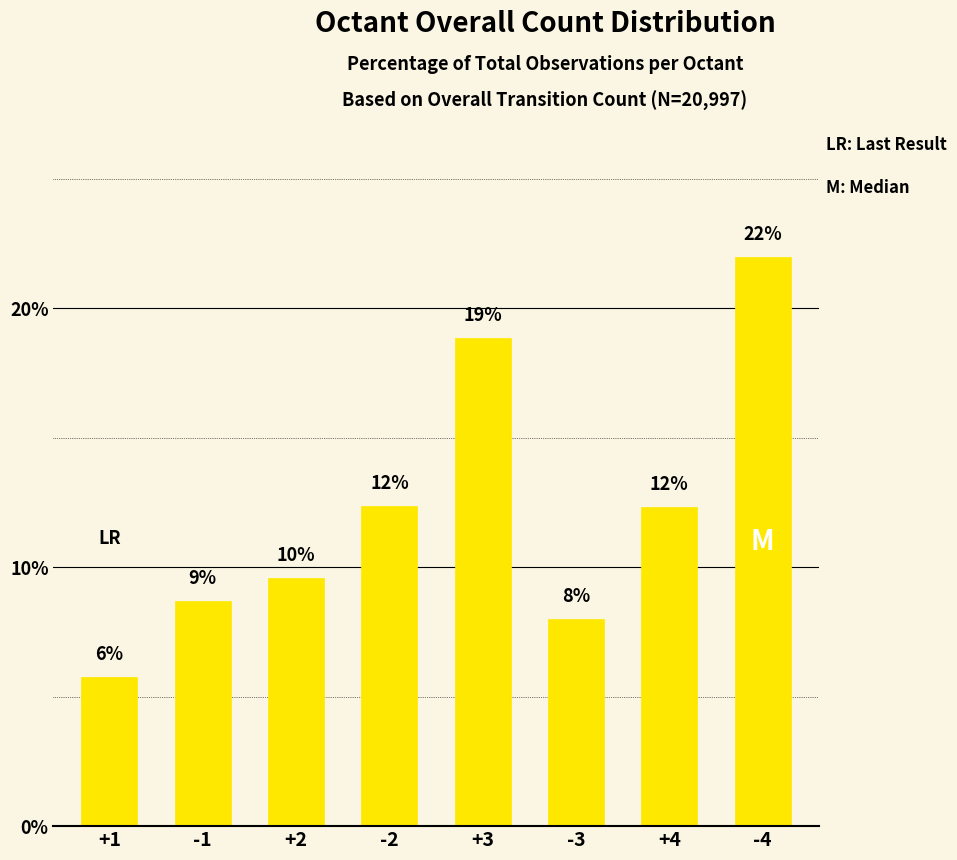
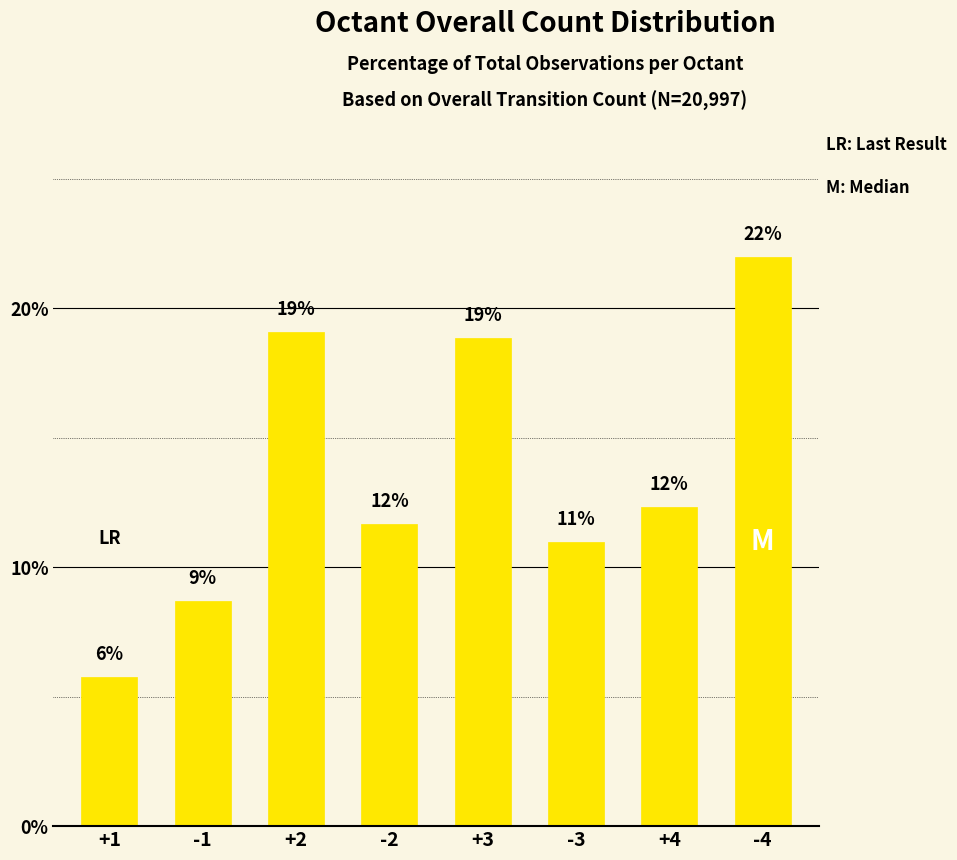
+2: 10% -> 19%
-2: 12.4% -> 11.7%
-3: 8% -> 11%
